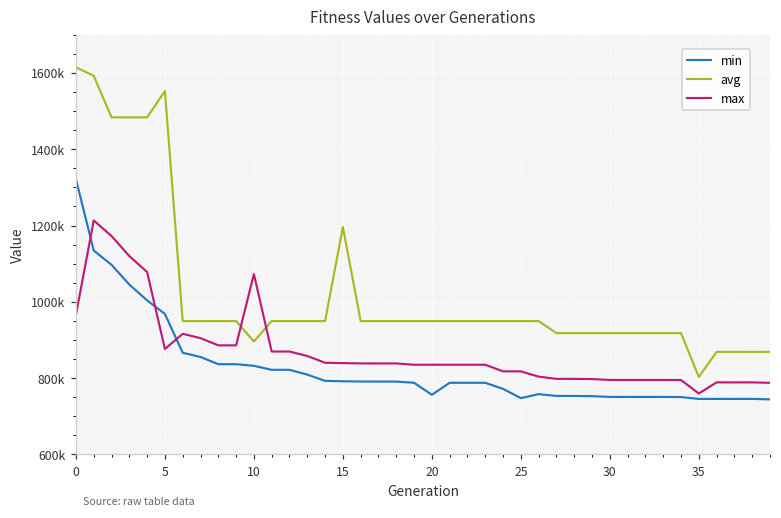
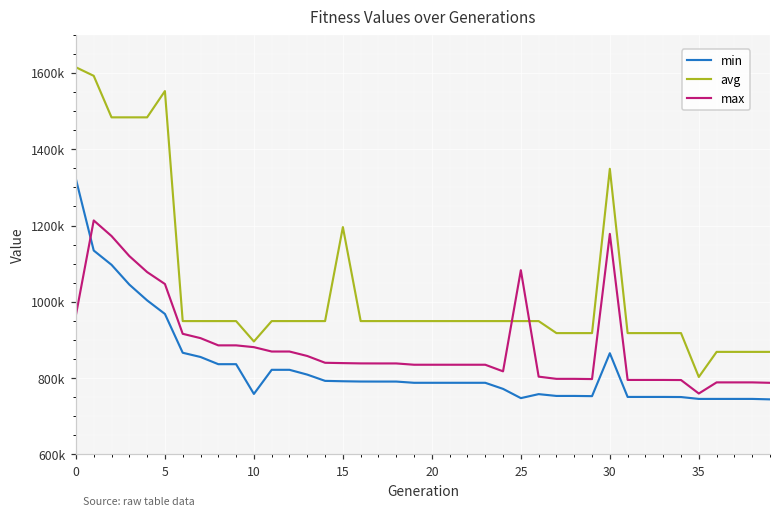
max, 5: 880000 -> 1050000
min, 10: 830000 -> 760000
max, 10: 1070000 -> 880000
min, 20: 760000 -> 790000
max, 25: 820000 -> 1080000
min, 30: 750000 -> 870000
avg, 30: 920000 -> 1350000
max, 30: 800000 -> 1180000
